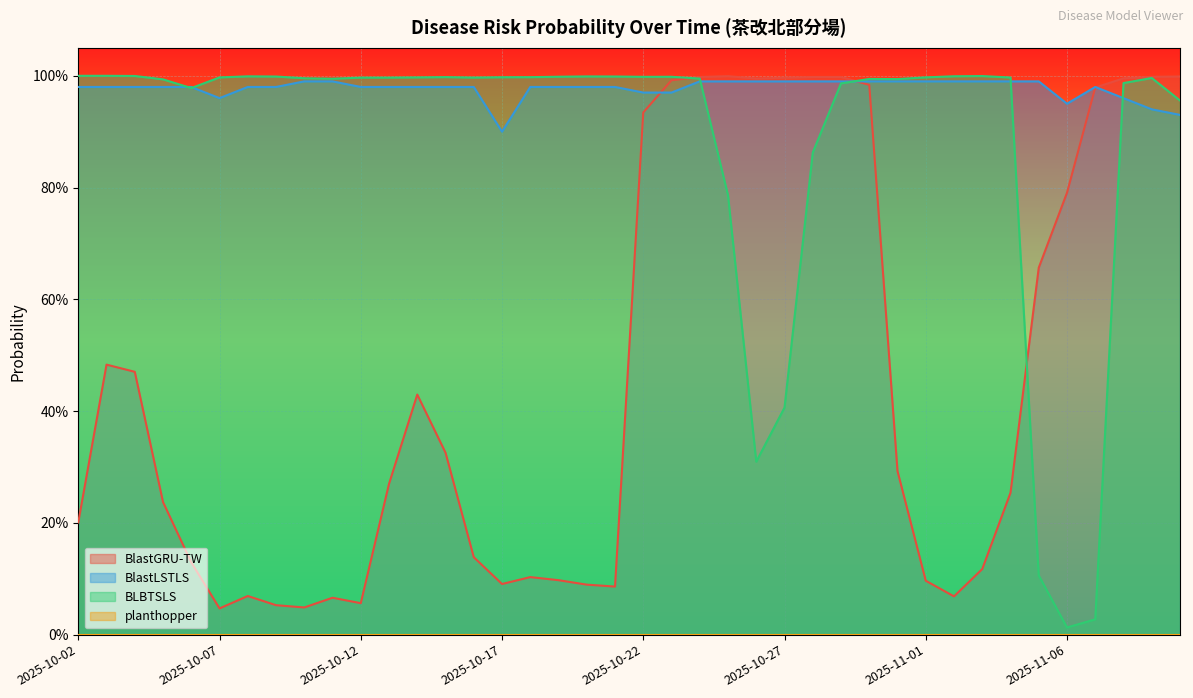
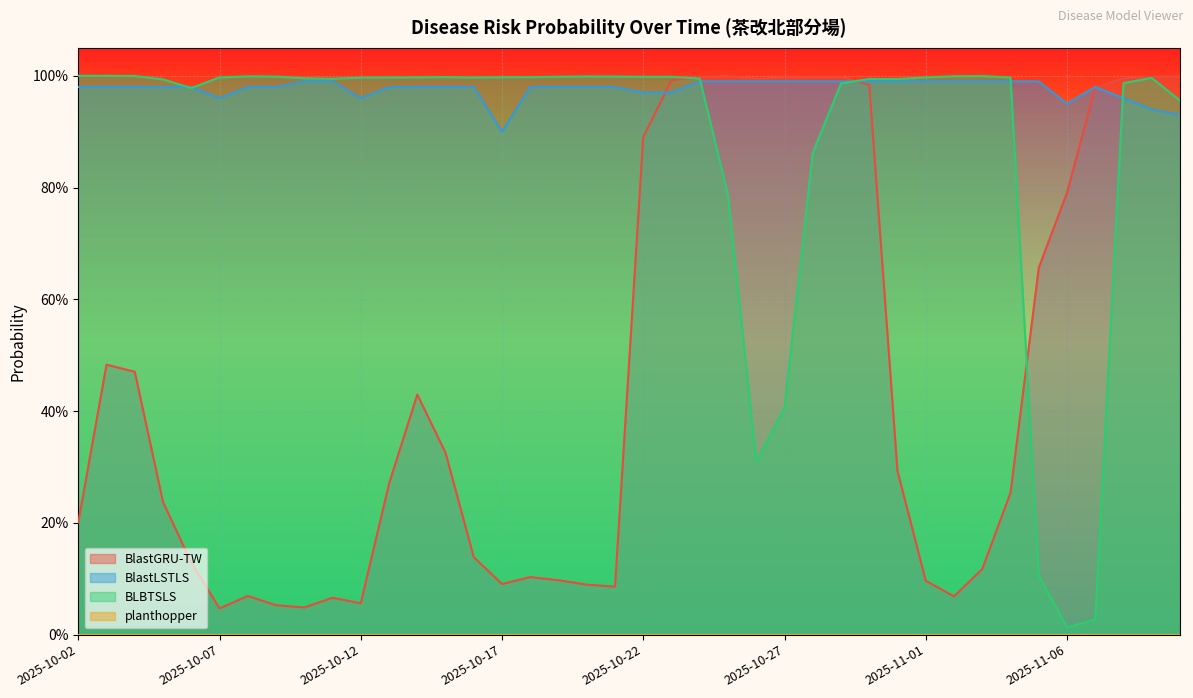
BlastLSTLS, 2025-10-12: 98% -> 96%
BlastGRU-TW, 2025-10-22: 93% -> 89%
